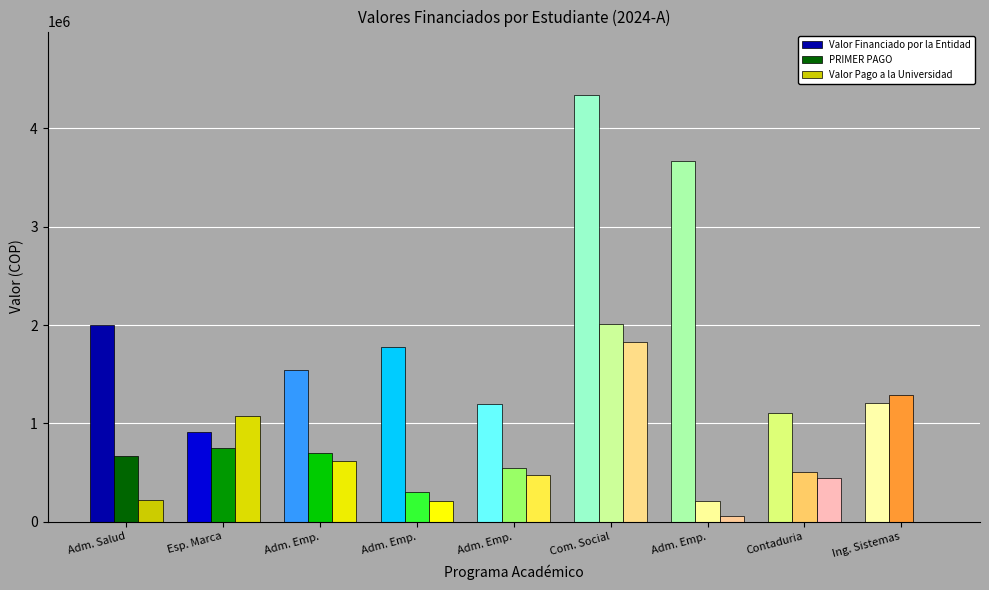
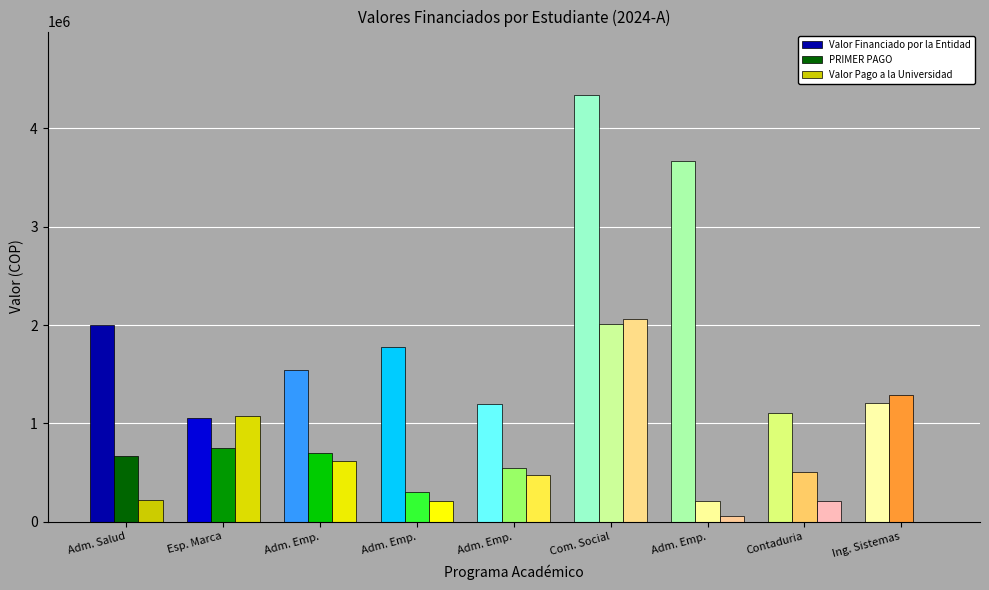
Valor Financiado por la Entidad, Esp. Marca: 900000 -> 1100000
Valor Pago a la Universidad, Com. Social: 1800000 -> 2100000
Valor Pago a la Universidad, Contaduria: 400000 -> 200000
